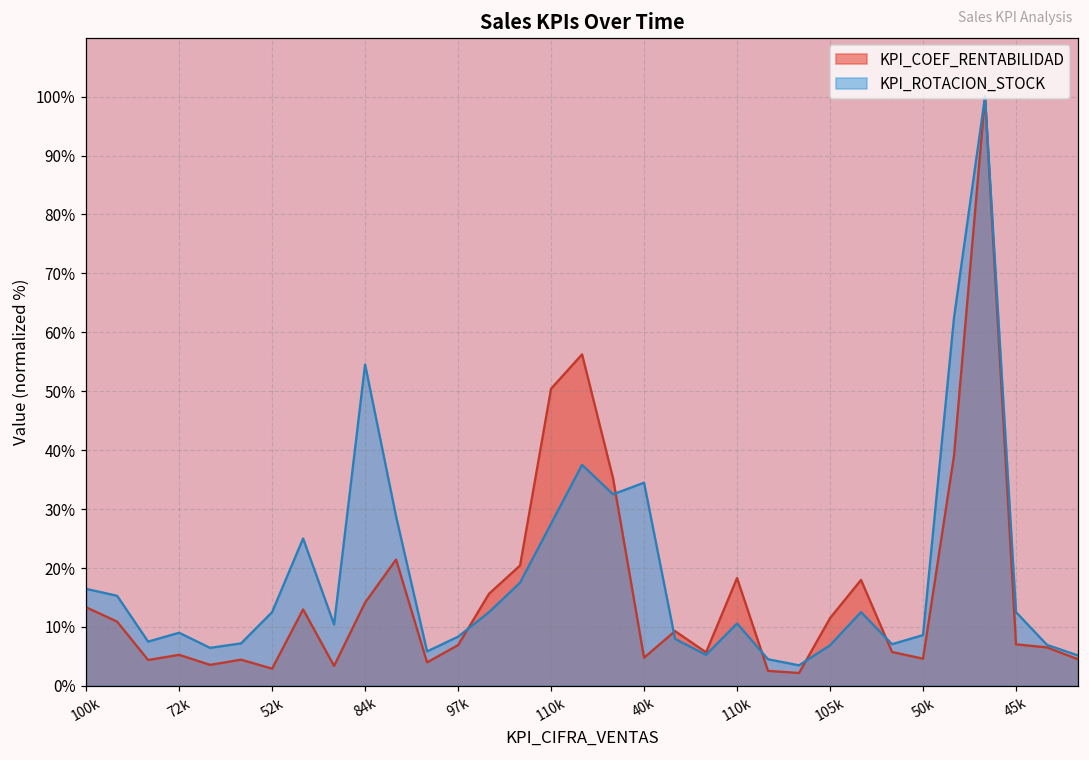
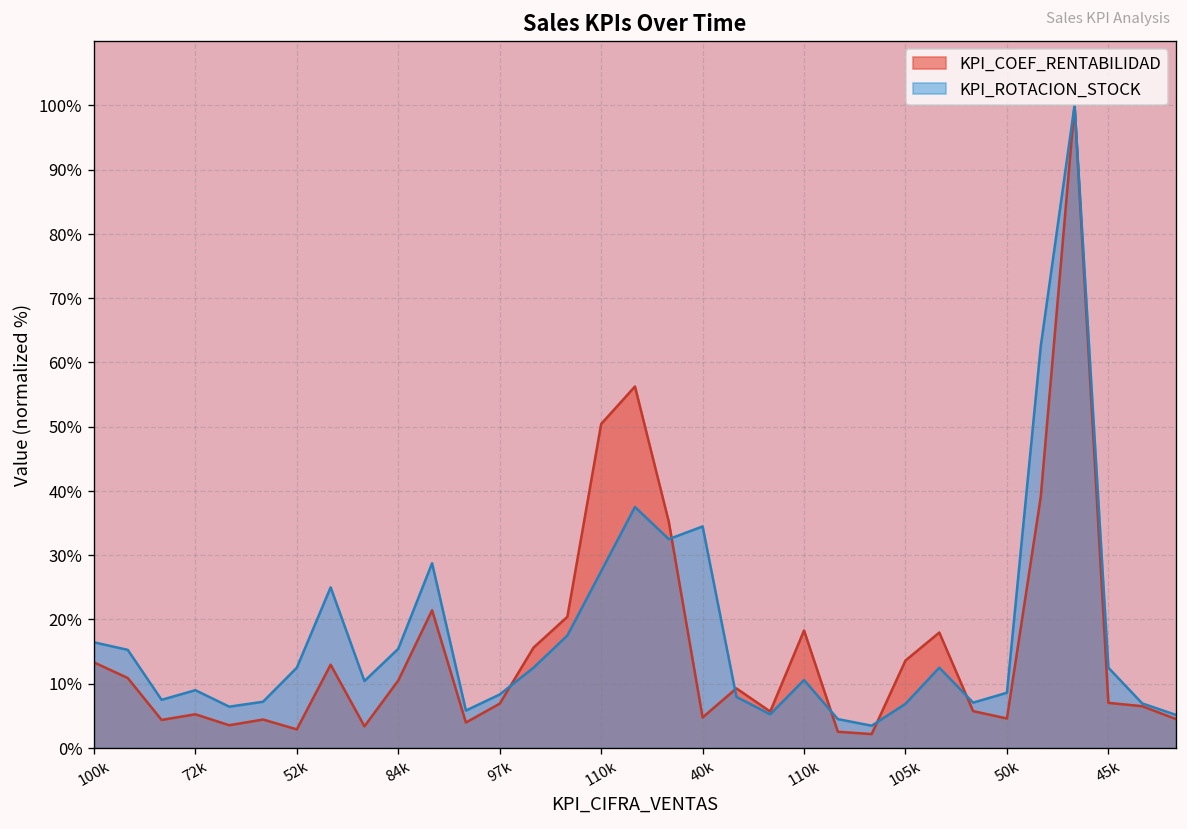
KPI_COEF_RENTABILIDAD, 84k: 14% -> 11%
KPI_ROTACION_STOCK, 84k: 55% -> 15%
KPI_COEF_RENTABILIDAD, 105k: 11% -> 14%
